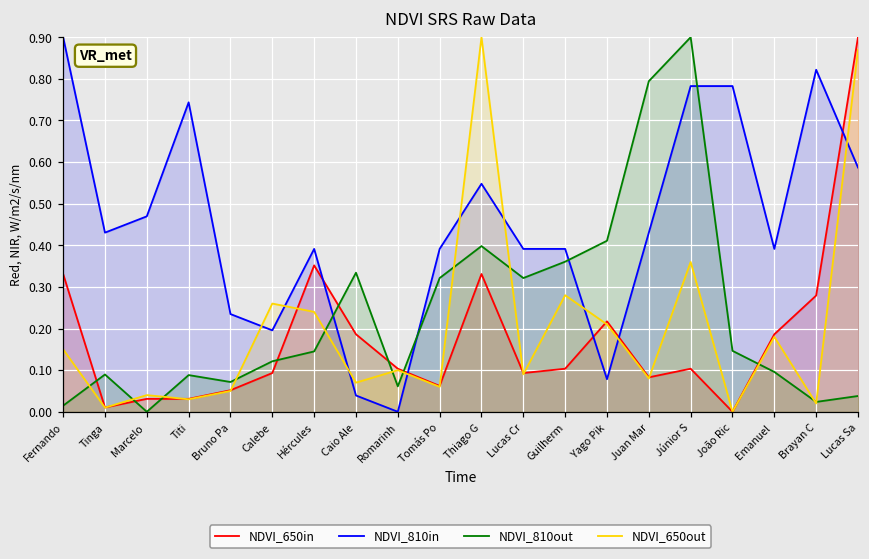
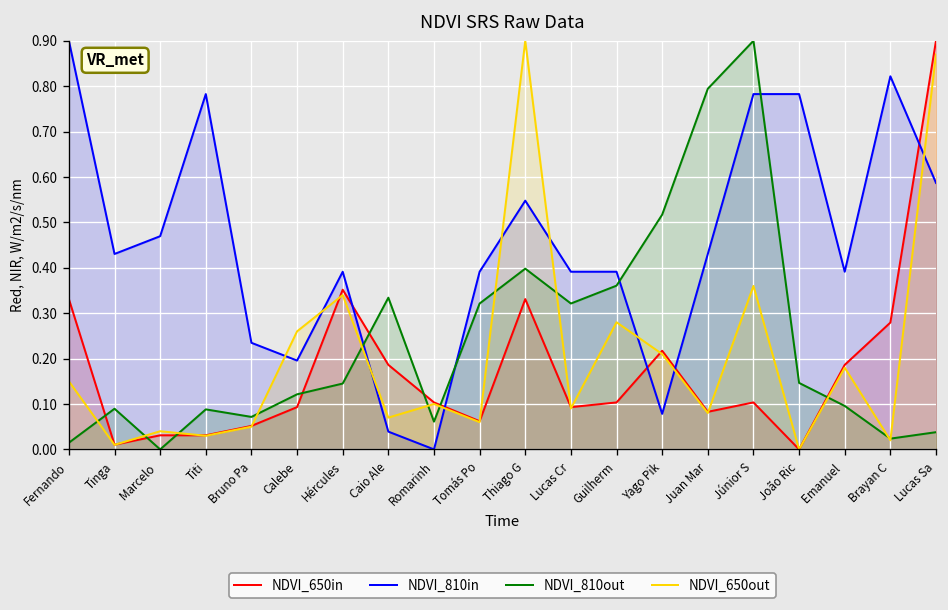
NDVI_810in, Titi: 0.74 -> 0.78
NDVI_650out, Hércules: 0.24 -> 0.34
NDVI_810out, Yago Pik: 0.41 -> 0.52
